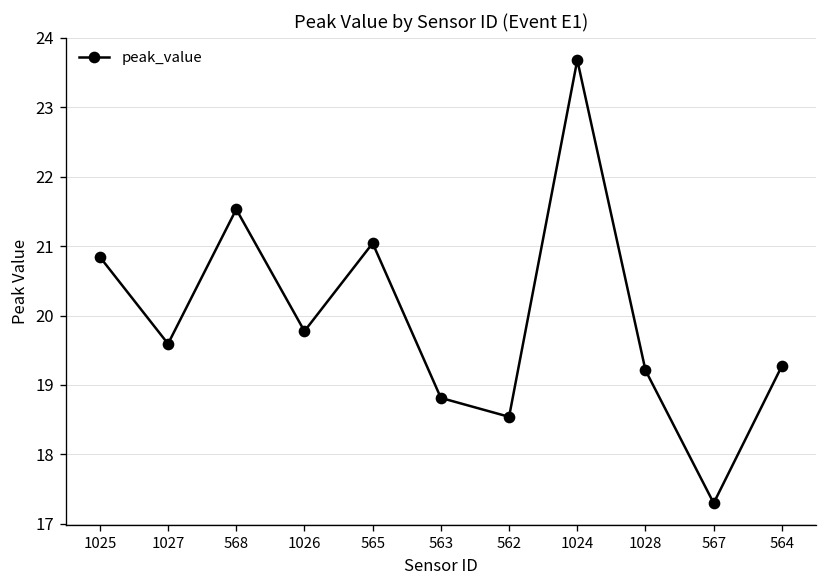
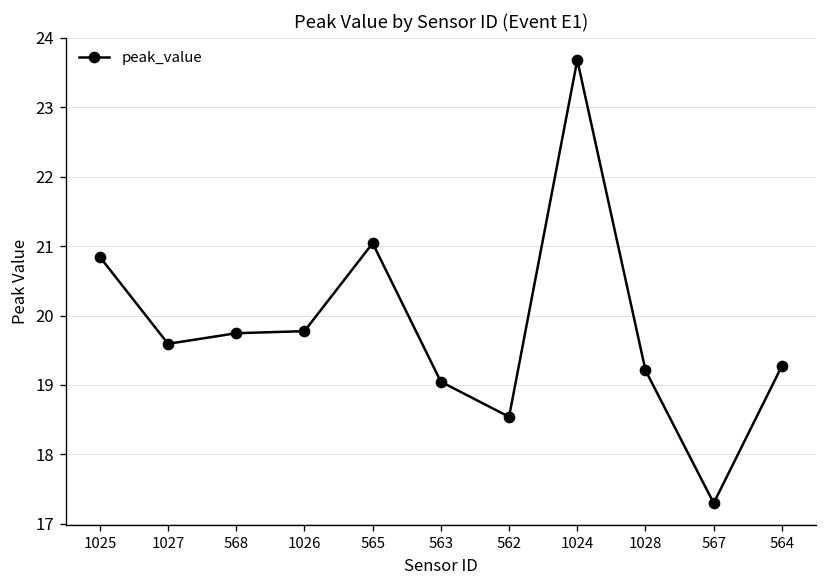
568: 21.5 -> 19.7
563: 18.8 -> 19.0
